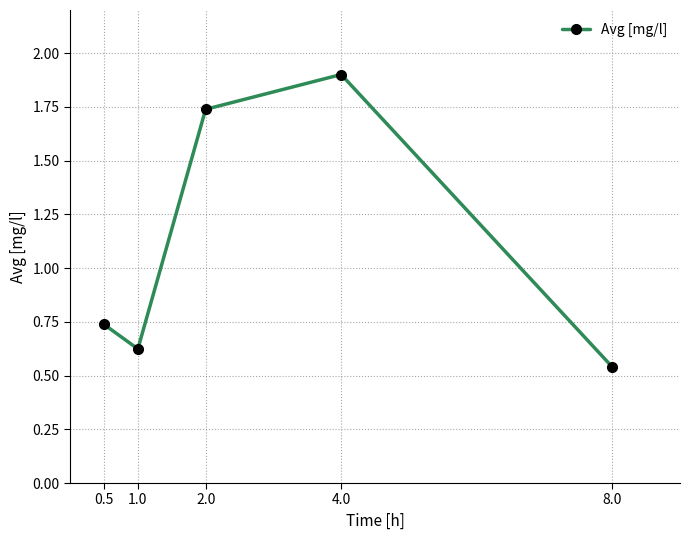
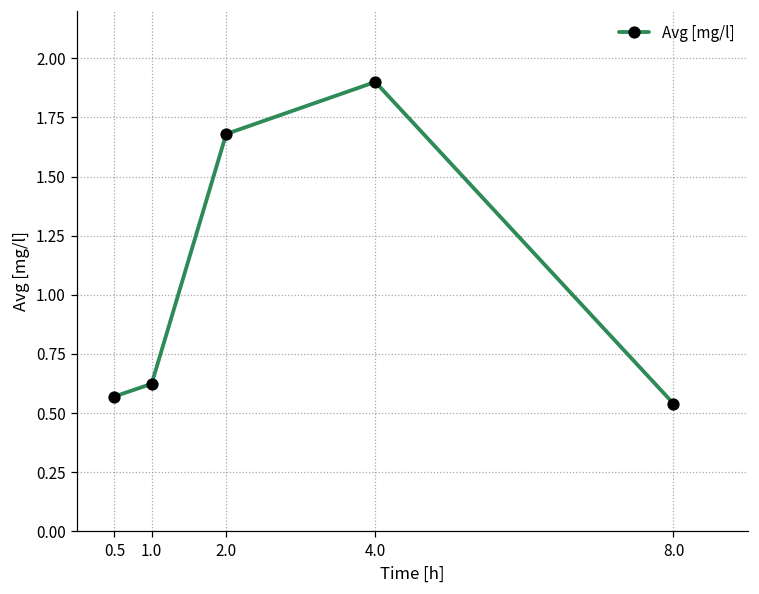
0.5: 0.74 -> 0.57
2.0: 1.74 -> 1.68
